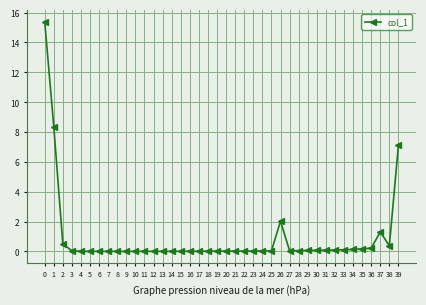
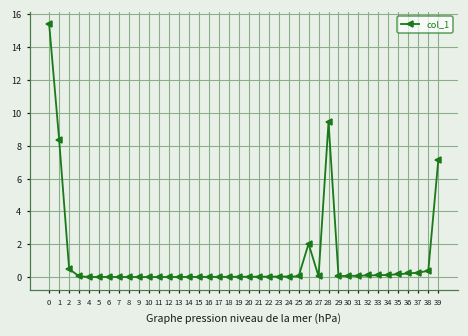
28: 0.1 -> 9.4
37: 1.3 -> 0.3
